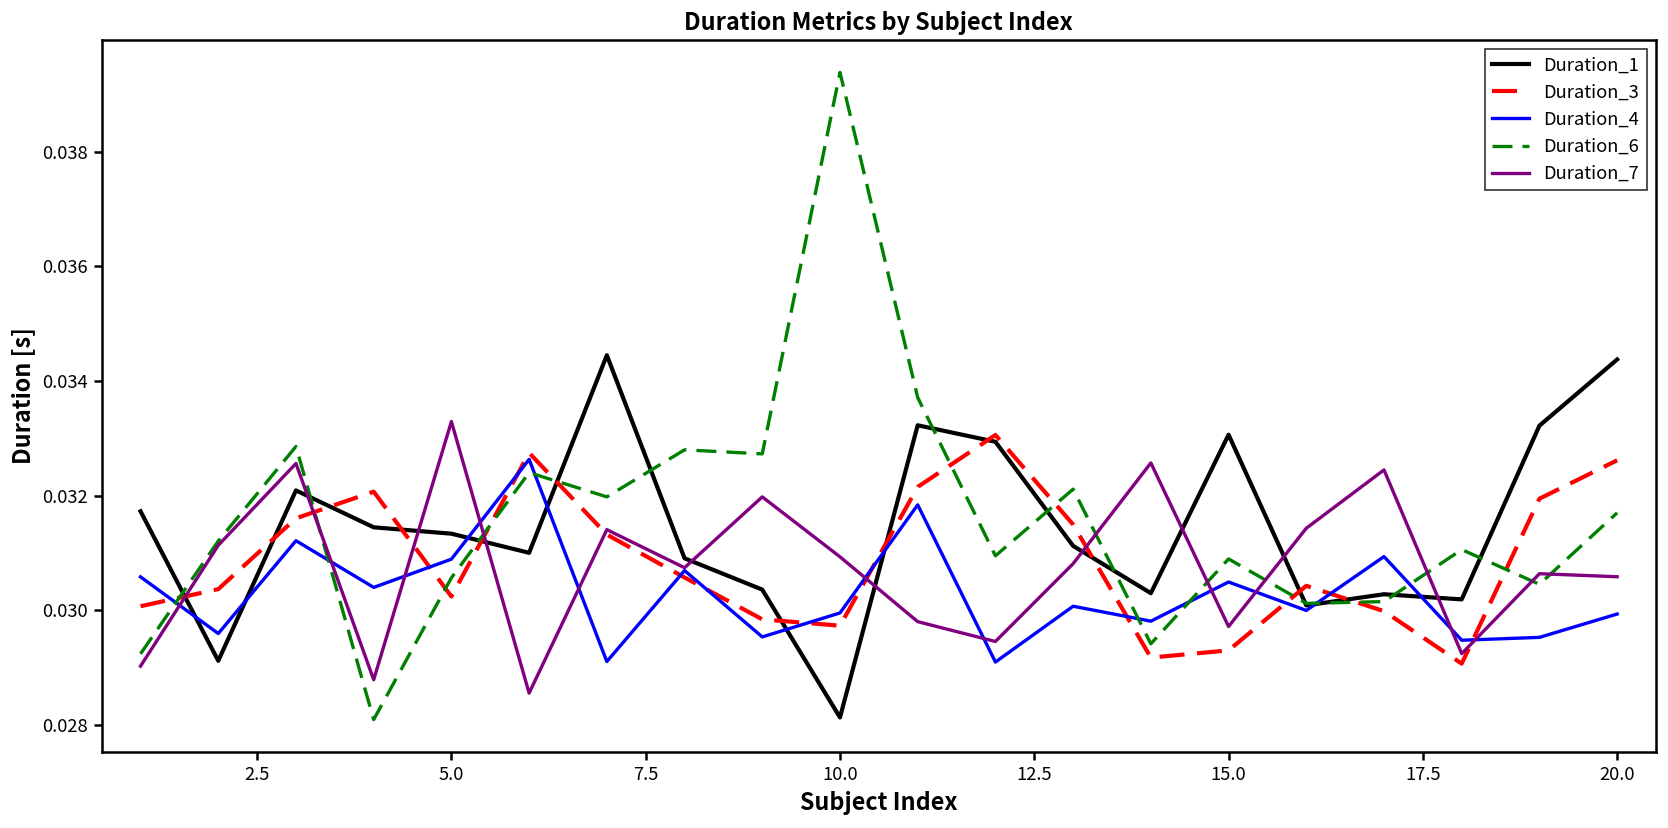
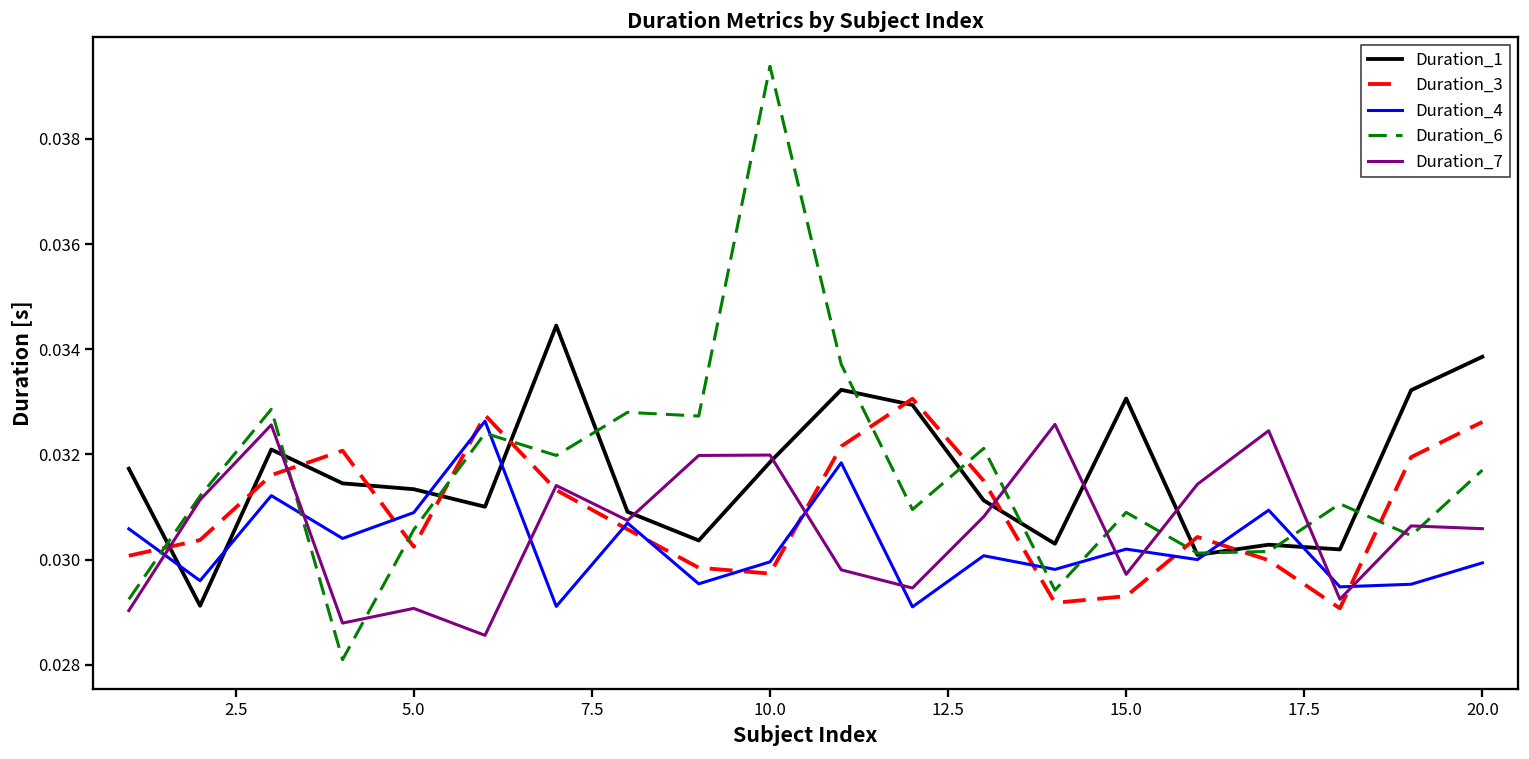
Duration_7, 5.0: 0.0333 -> 0.0291
Duration_1, 10.0: 0.0281 -> 0.0319
Duration_7, 10.0: 0.0309 -> 0.0320
Duration_4, 15.0: 0.0305 -> 0.0302
Duration_1, 20.0: 0.0344 -> 0.0339
